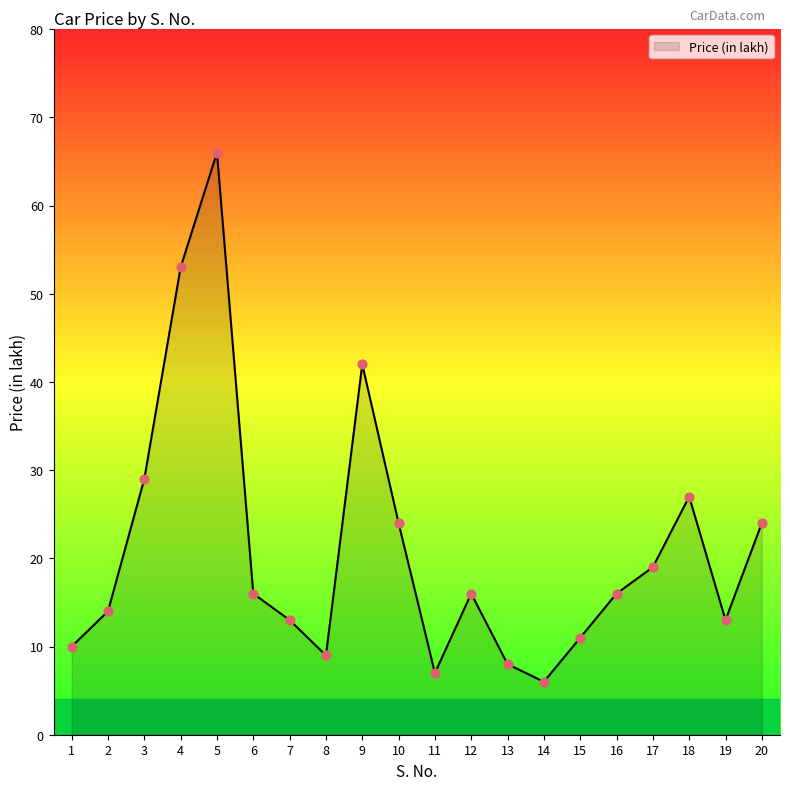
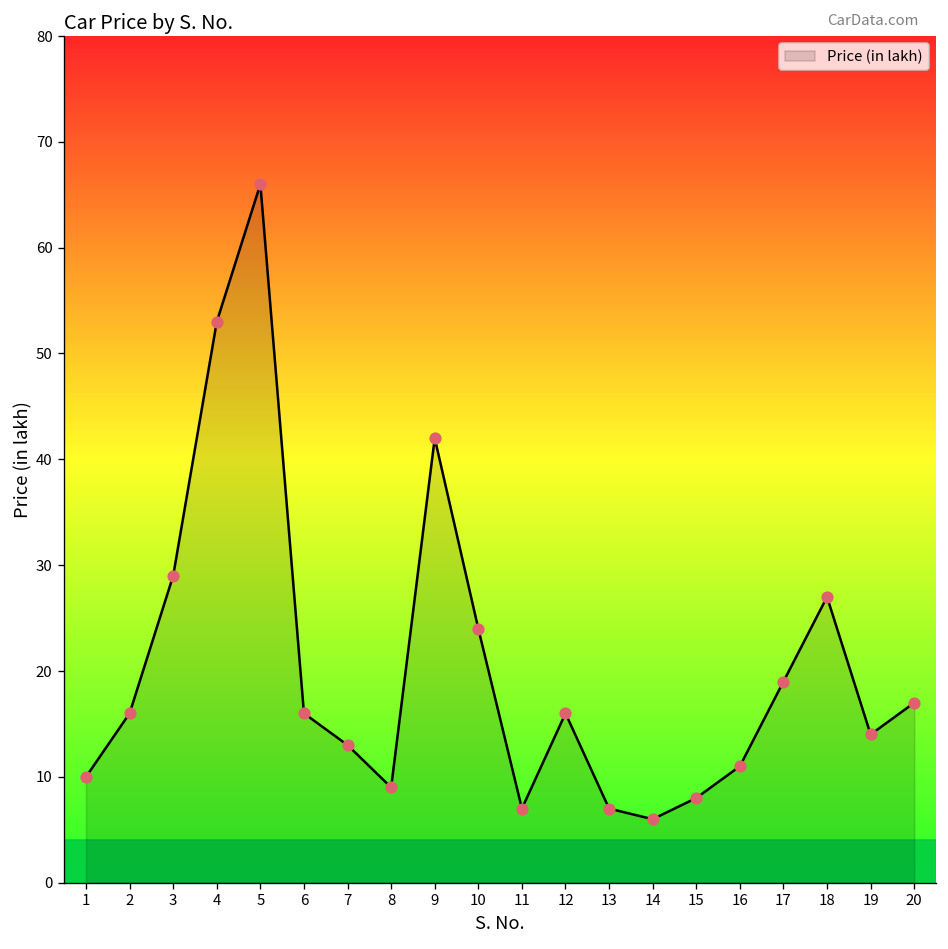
2: 14 -> 16
13: 8 -> 7
15: 11 -> 8
16: 16 -> 11
19: 13 -> 14
20: 24 -> 17
